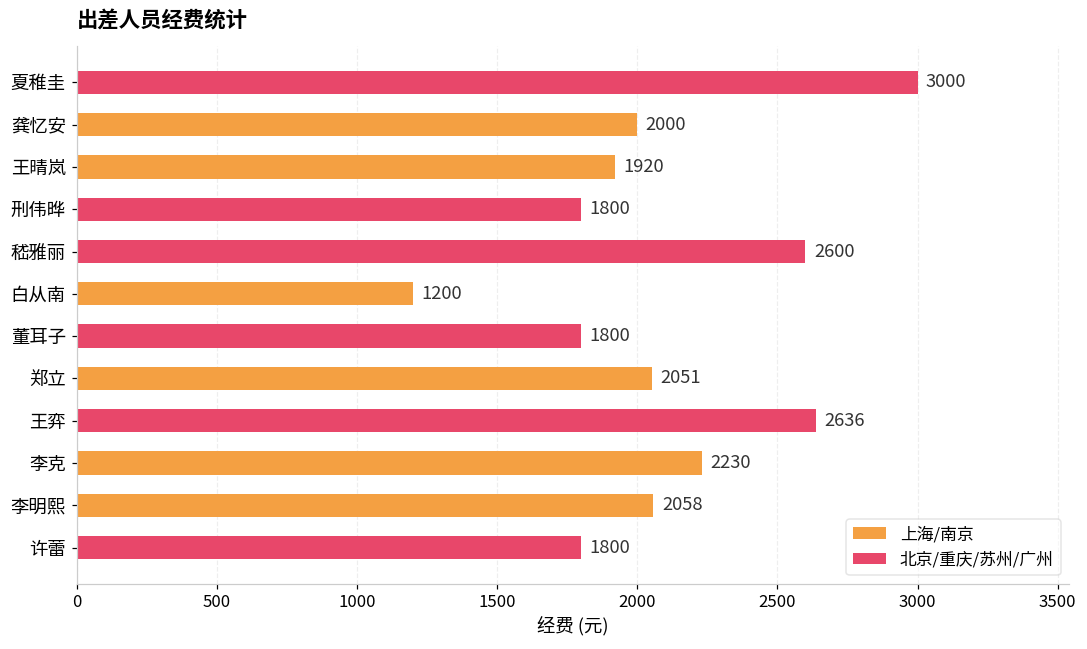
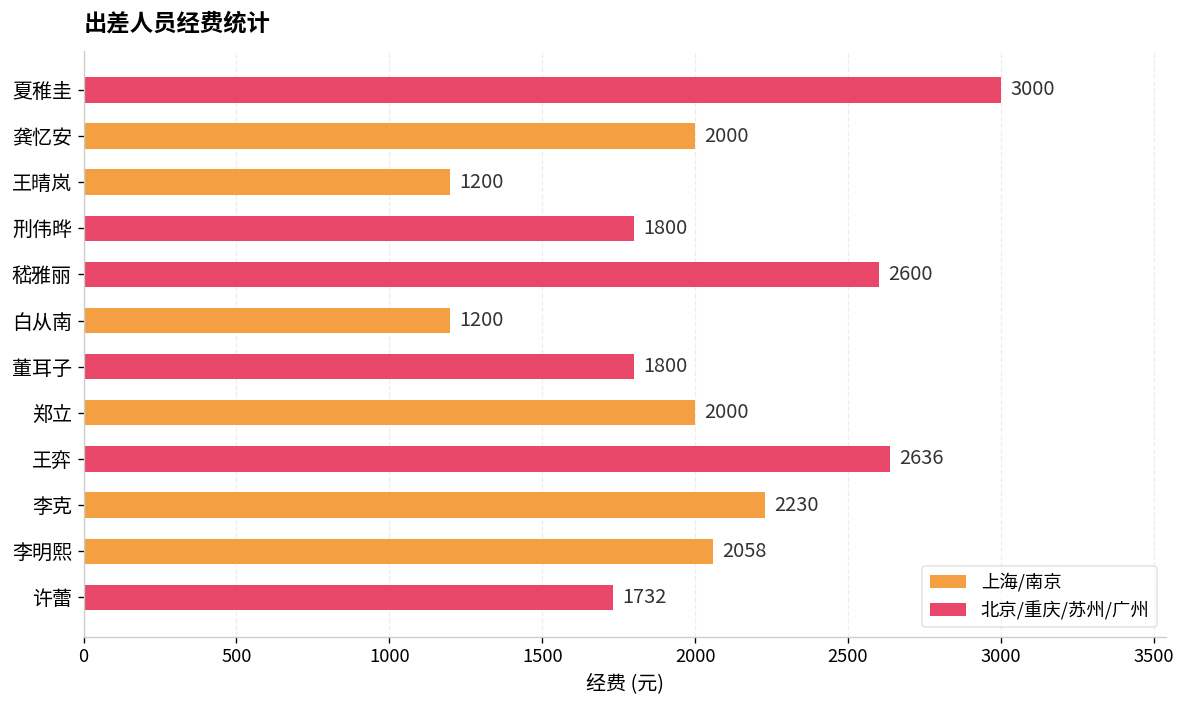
王晴岚: 1920 -> 1200
郑立: 2051 -> 2000
许蕾: 1800 -> 1732
